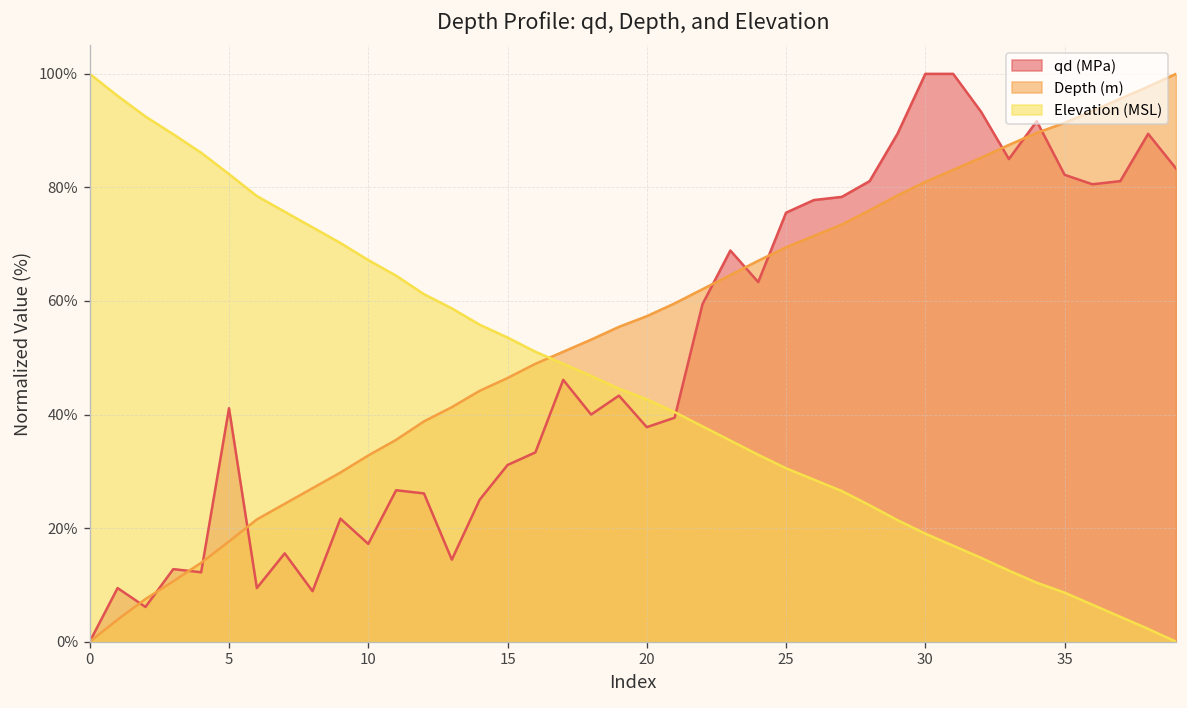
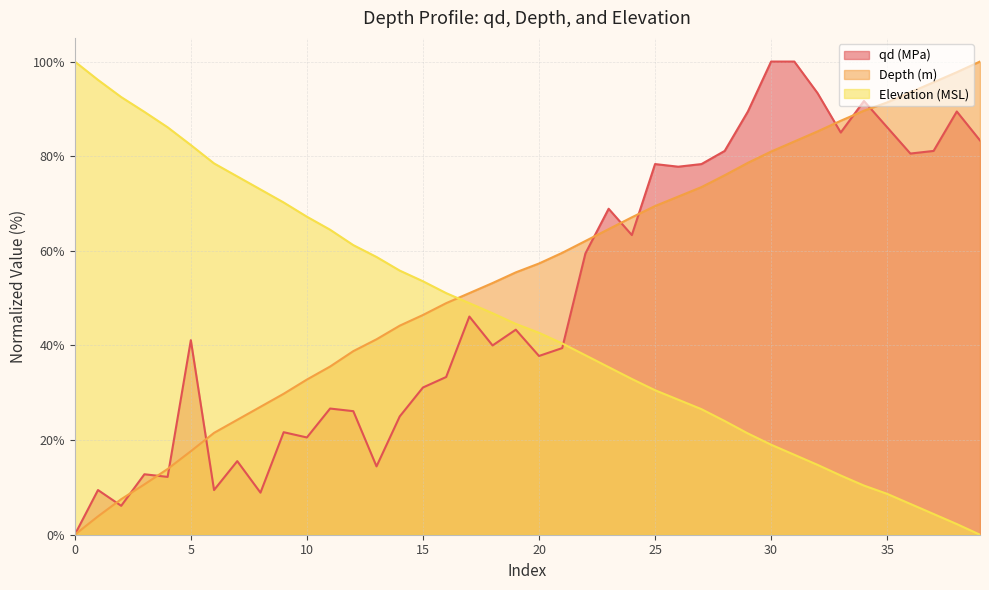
qd (MPa), 10: 17% -> 21%
qd (MPa), 25: 76% -> 78%
qd (MPa), 35: 82% -> 86%
